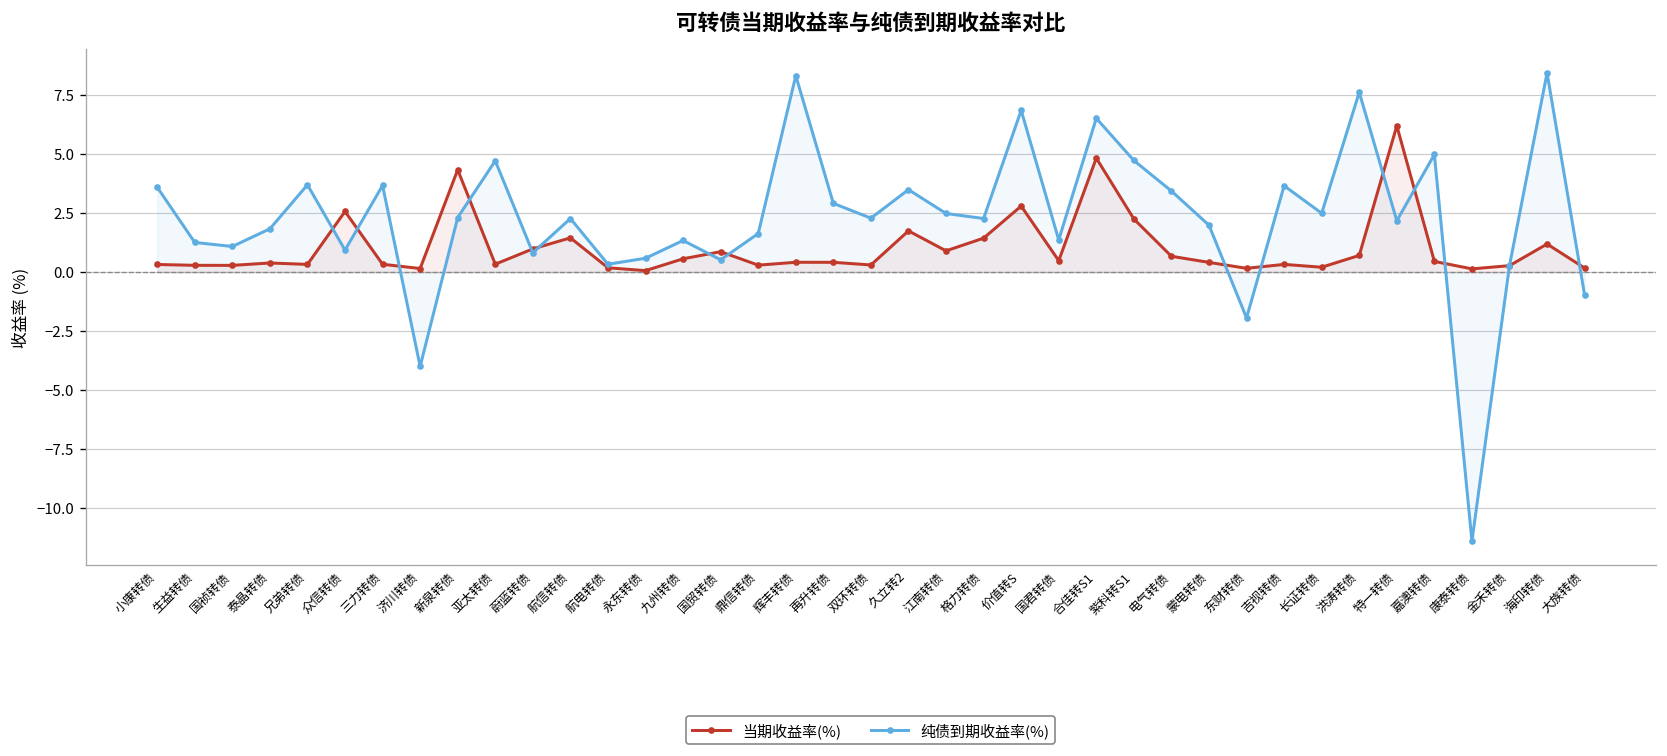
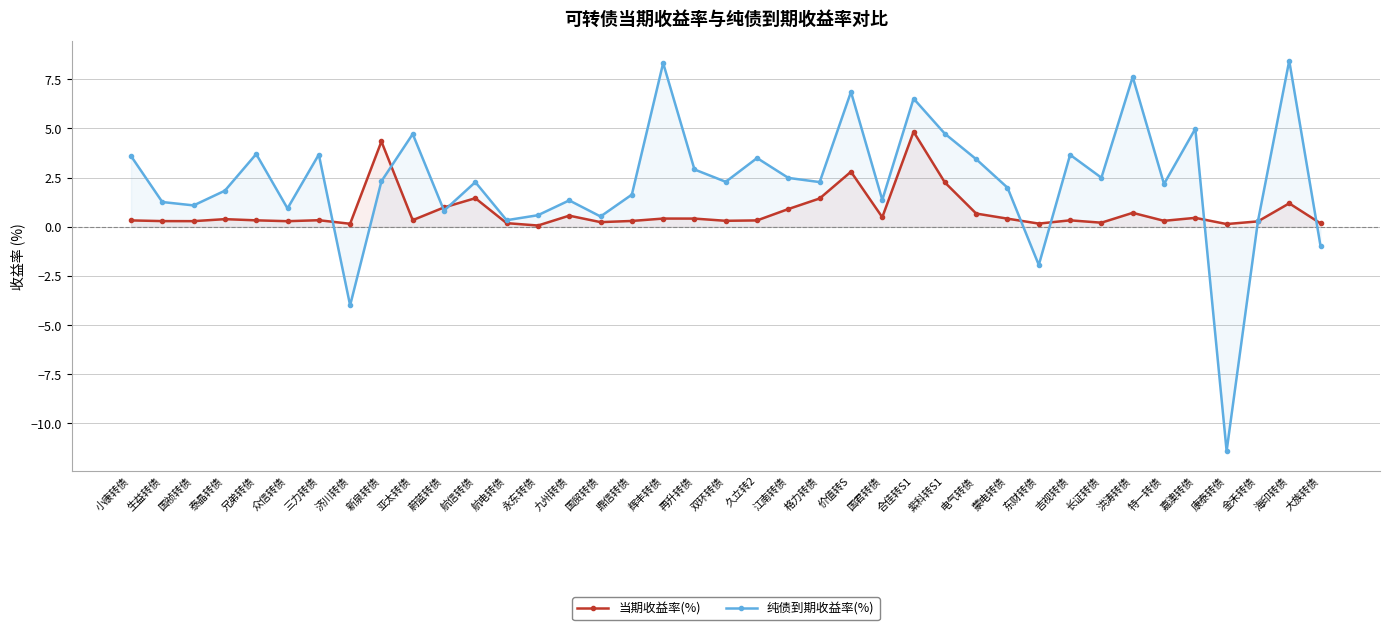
当期收益率(%), 众信转债: 2.6 -> 0.3
当期收益率(%), 国贸转债: 0.9 -> 0.2
当期收益率(%), 久立转2: 1.7 -> 0.3
当期收益率(%), 特一转债: 6.2 -> 0.3
